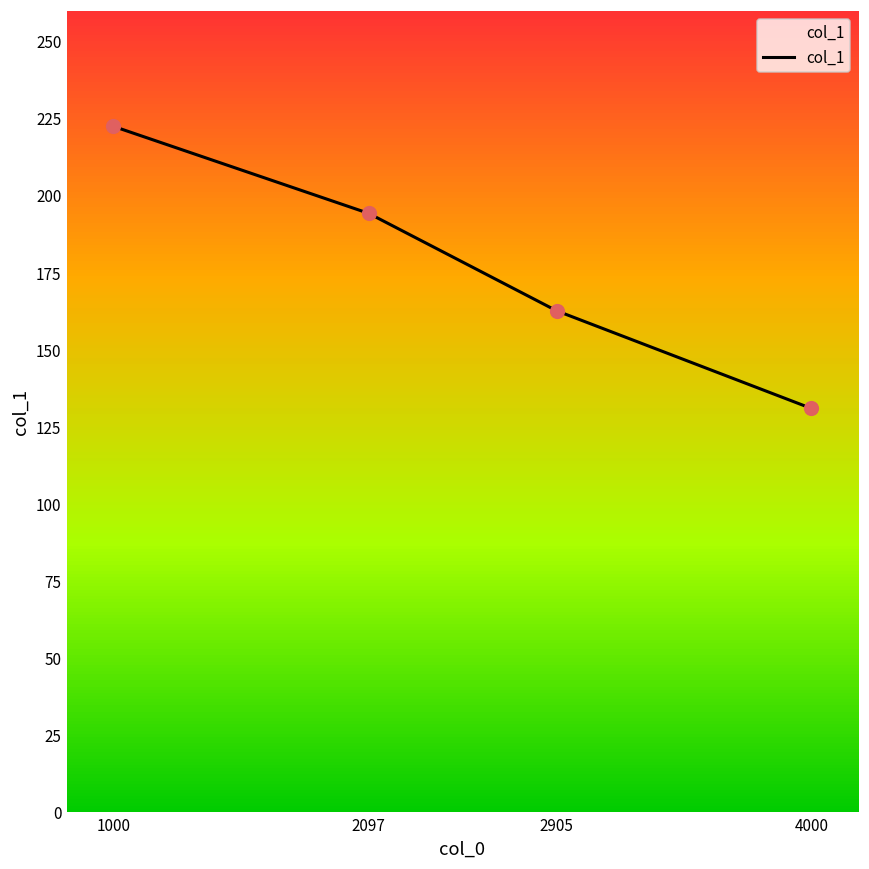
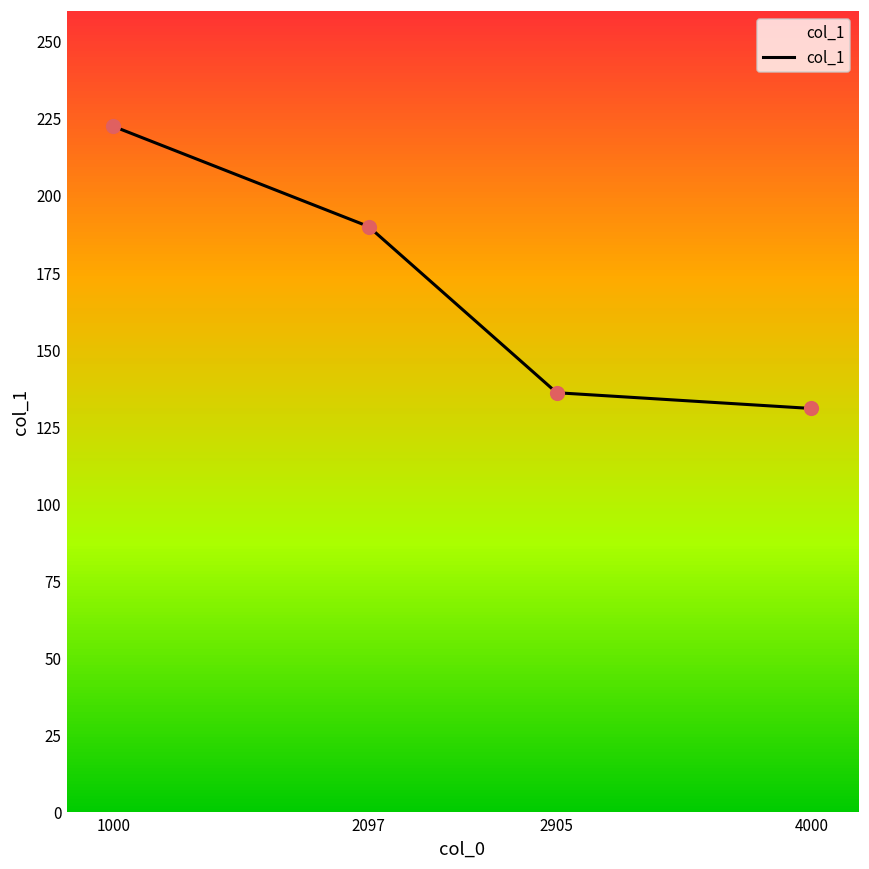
2097: 194 -> 190
2905: 163 -> 136
